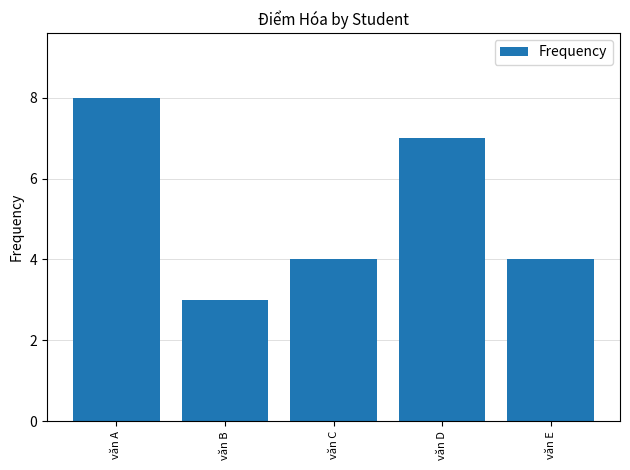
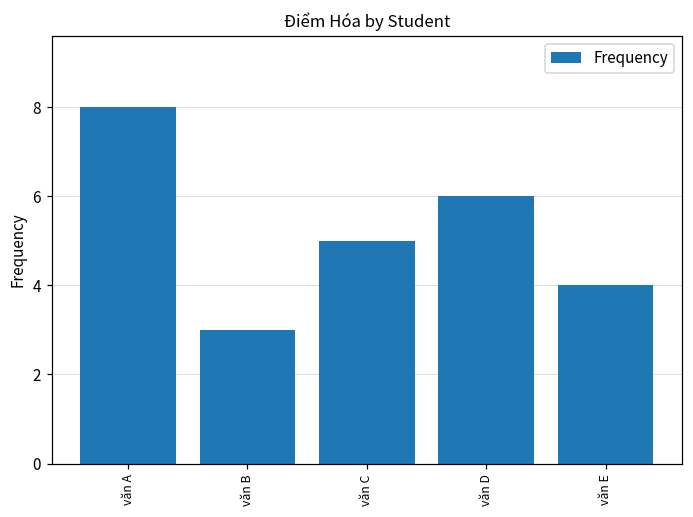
văn C: 4 -> 5
văn D: 7 -> 6
